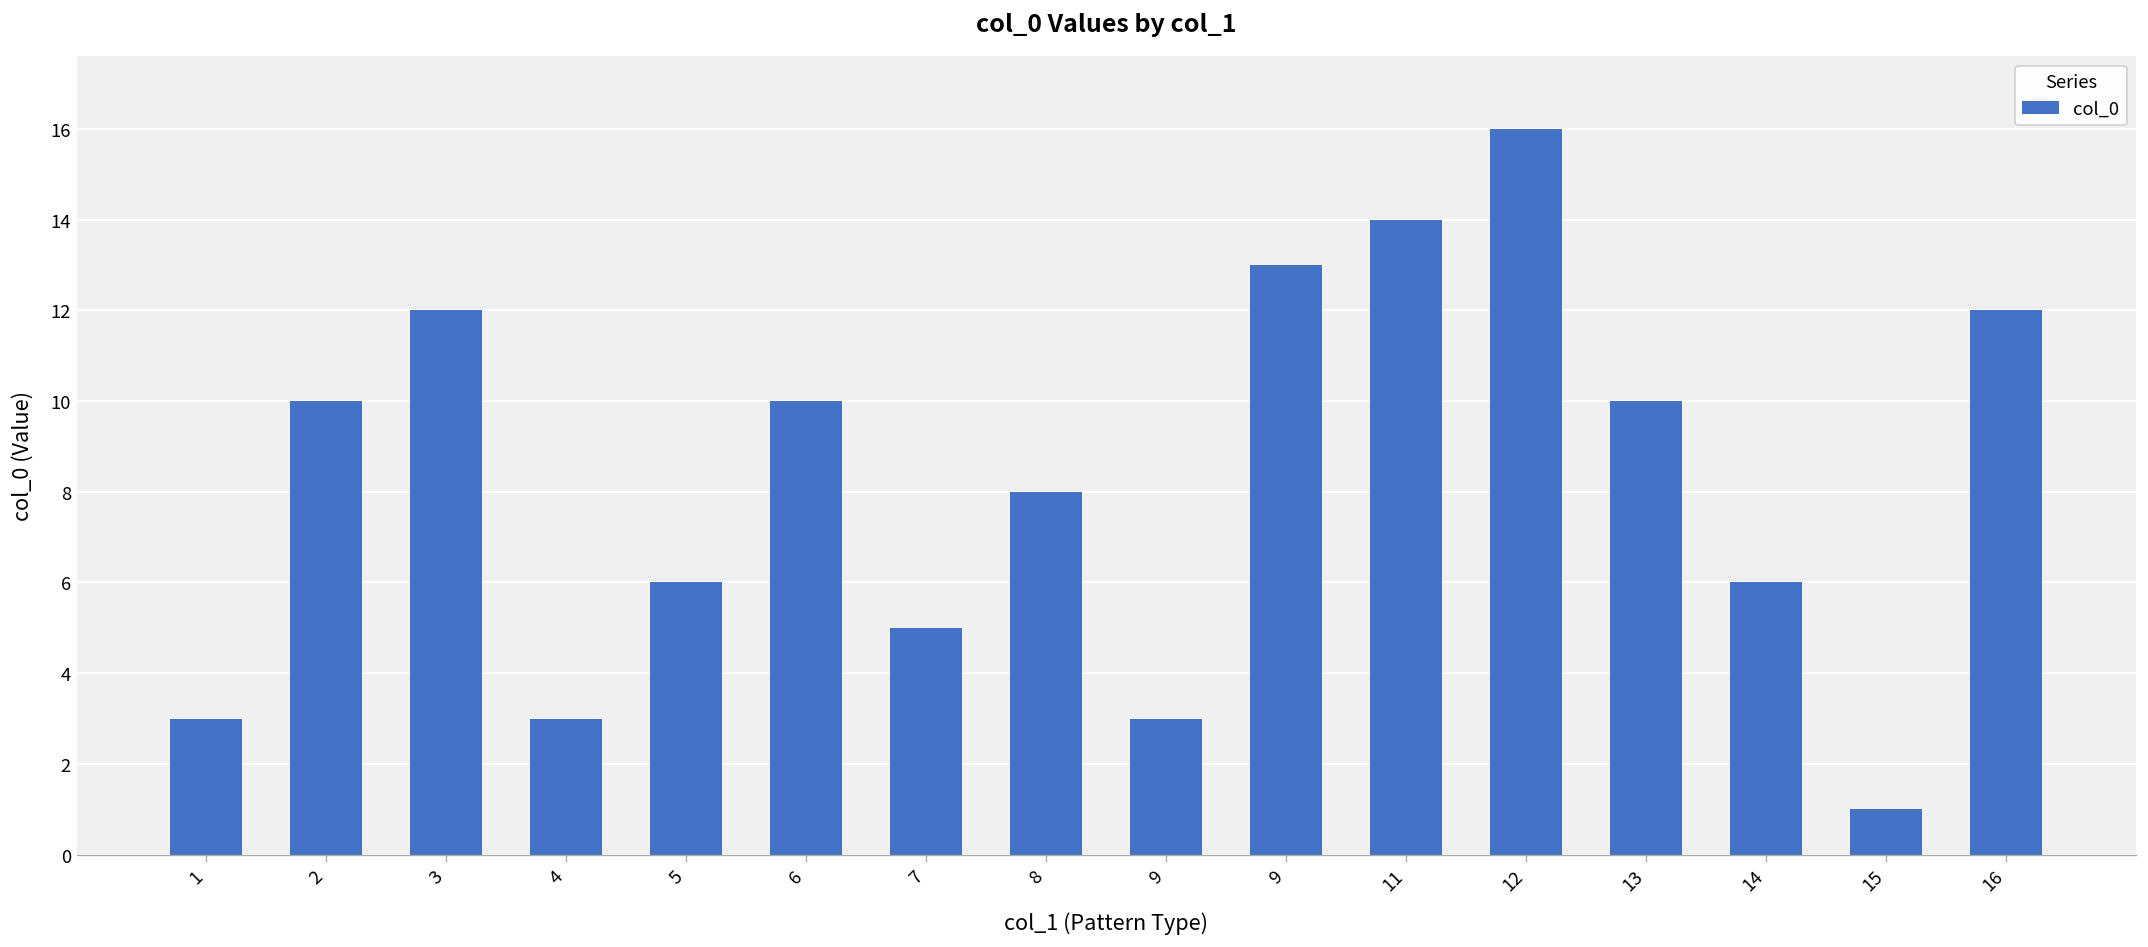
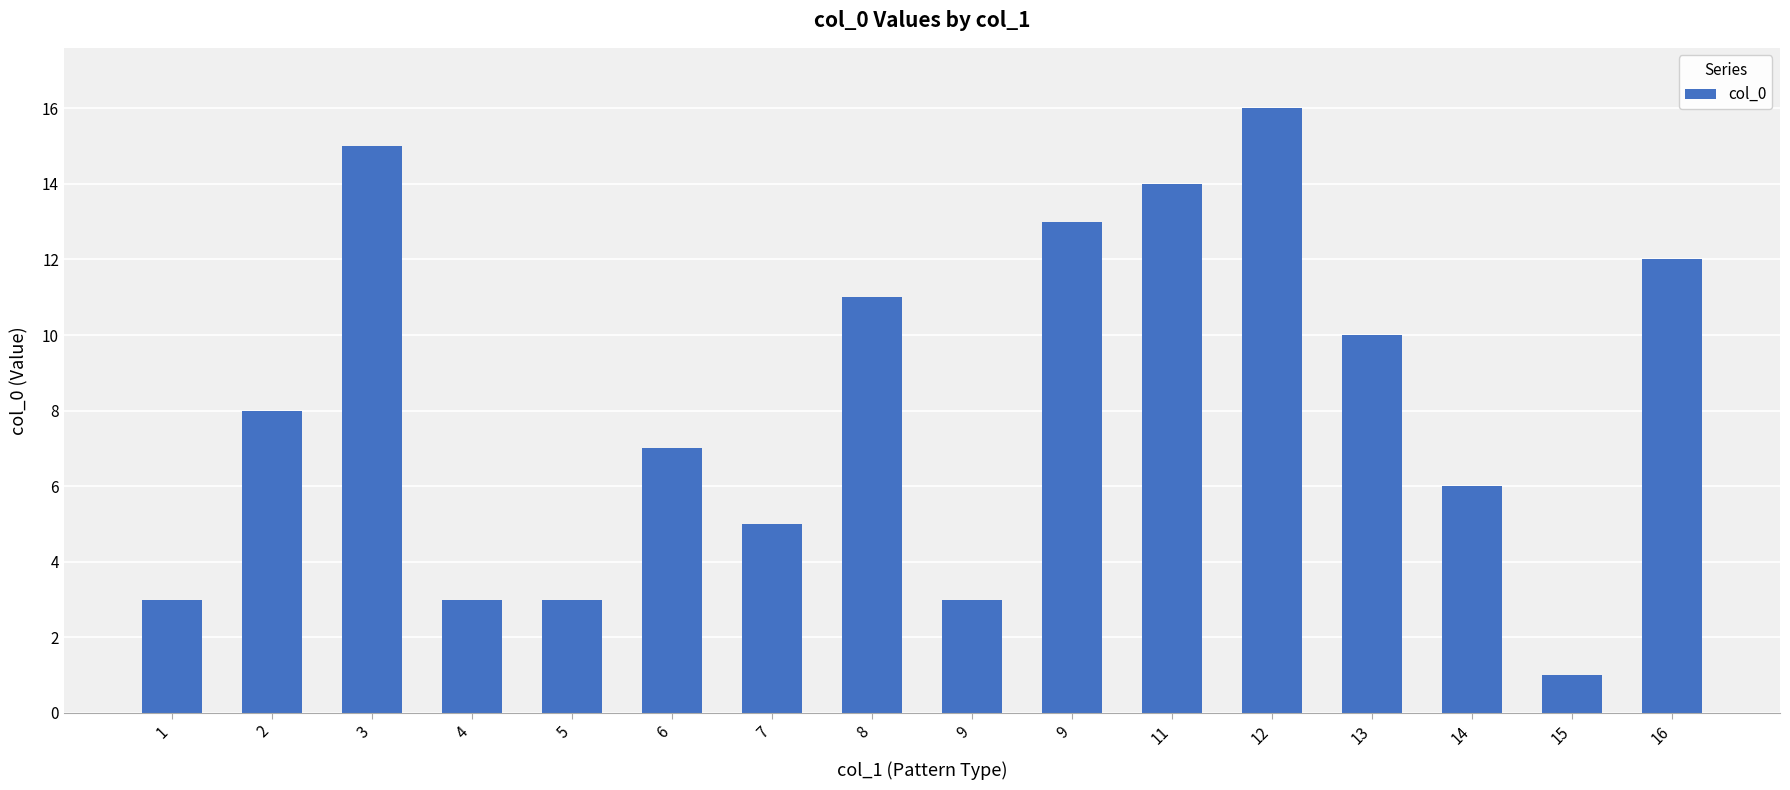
2: 10 -> 8
3: 12 -> 15
5: 6 -> 3
6: 10 -> 7
8: 8 -> 11
